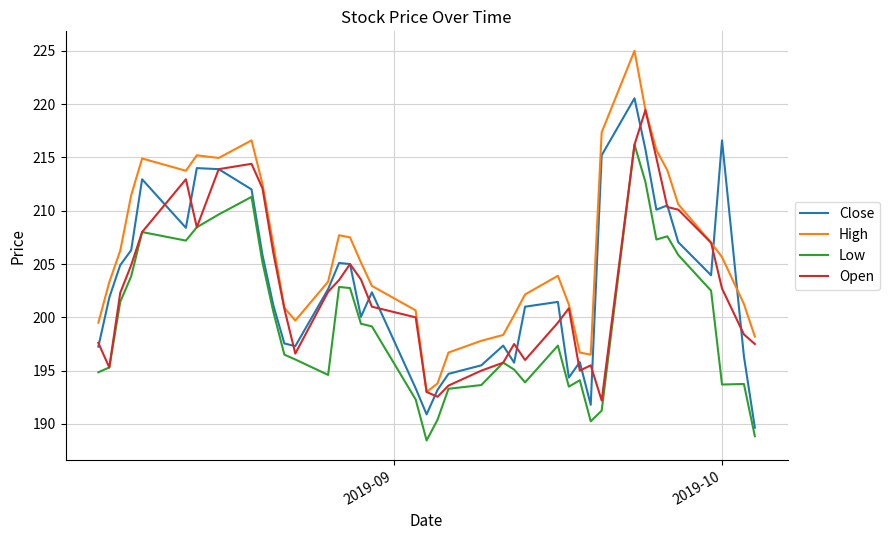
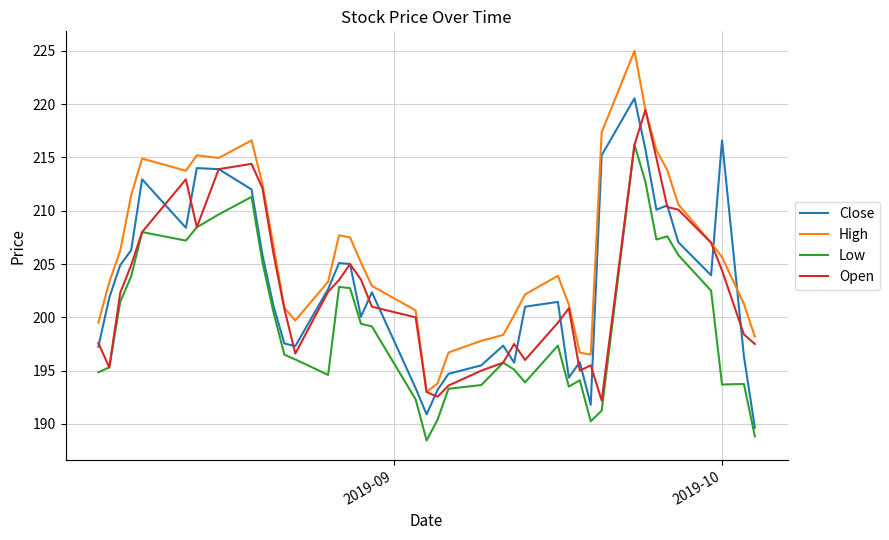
Open, 2019-10: 202.7 -> 204.4
